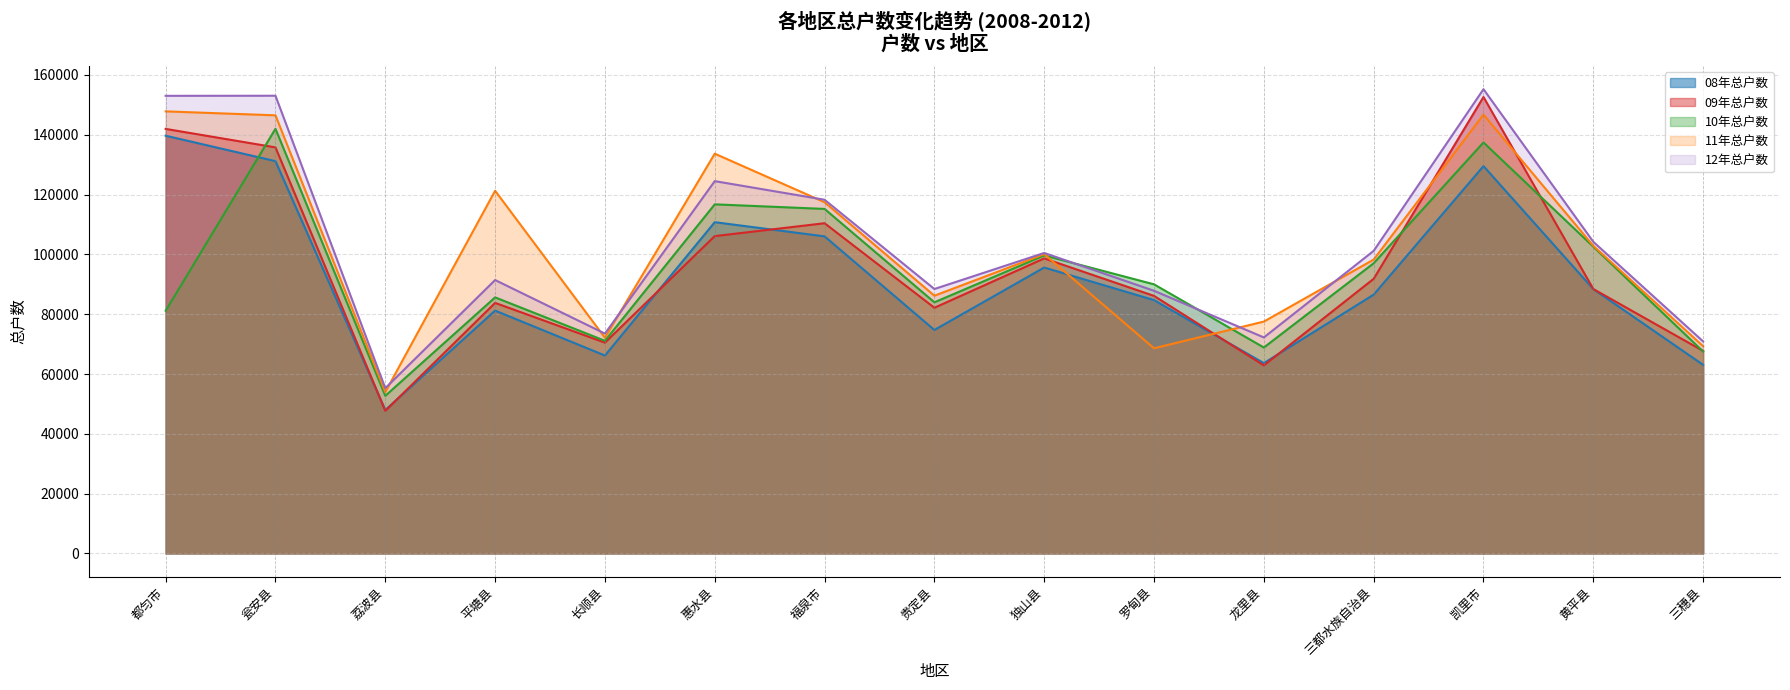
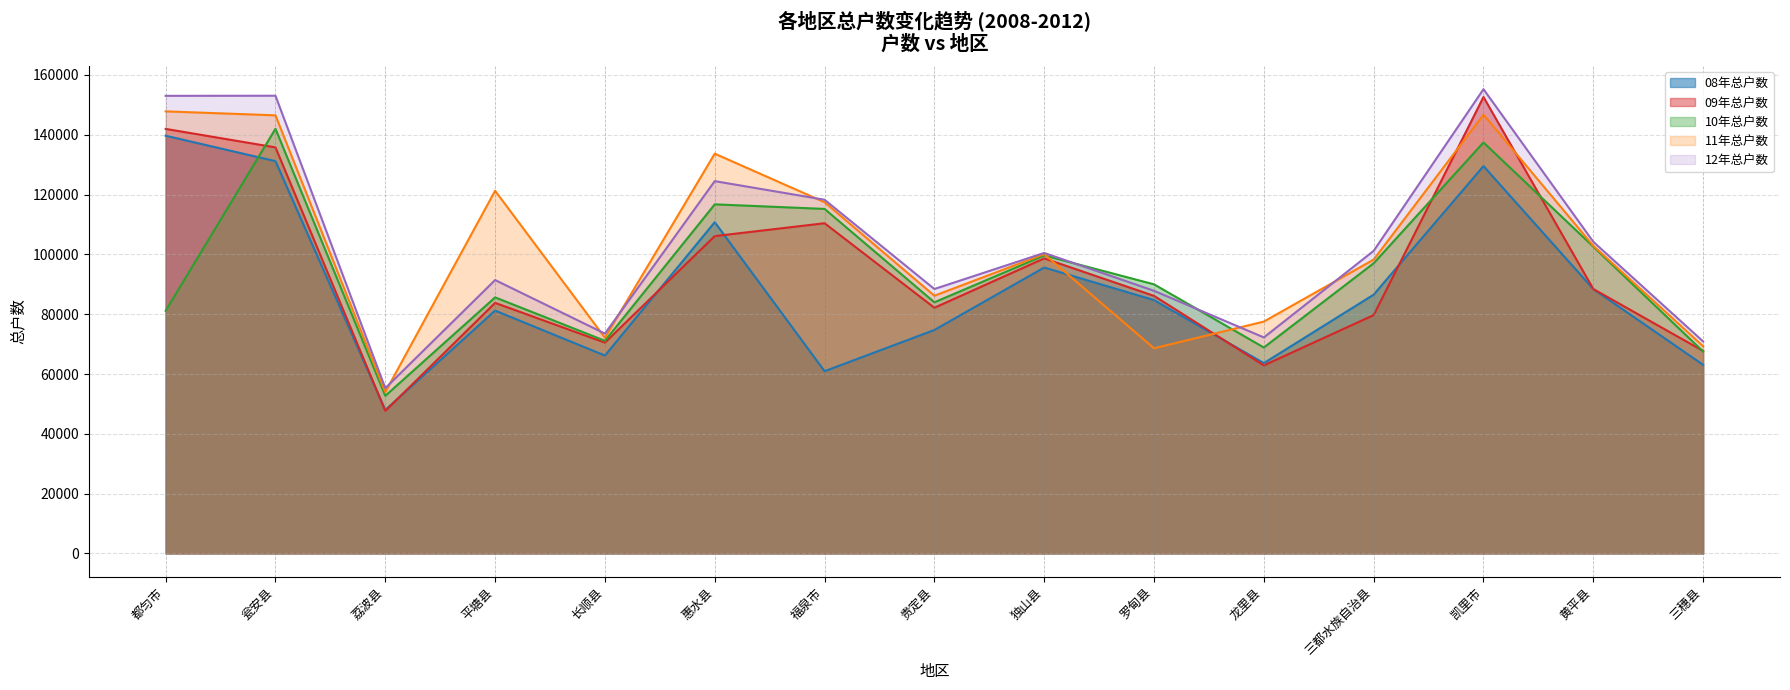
08年总户数, 福泉市: 106000 -> 61000
09年总户数, 三都水族自治县: 92000 -> 80000
